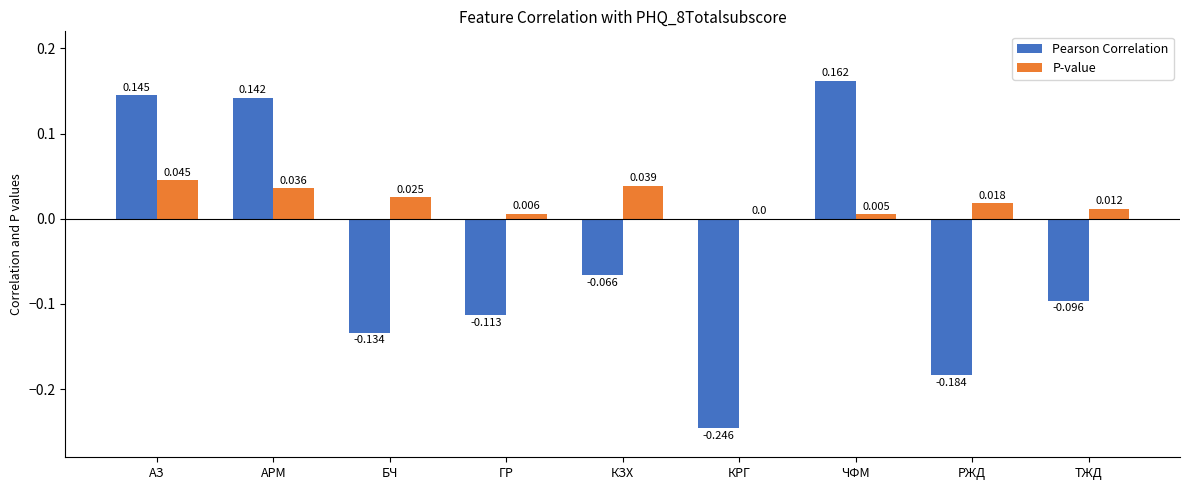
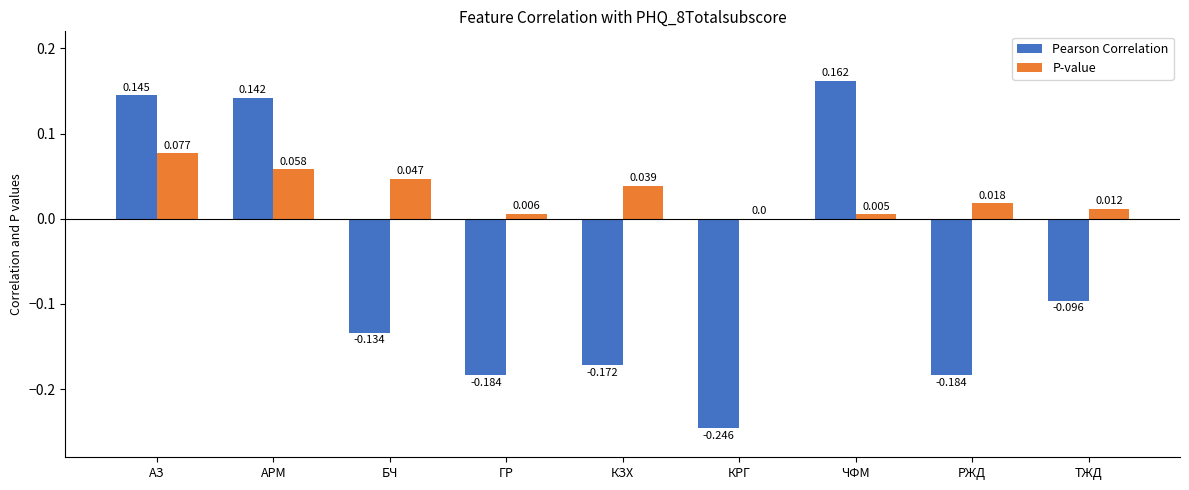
P-value, АЗ: 0.045 -> 0.077
P-value, APM: 0.036 -> 0.058
P-value, БЧ: 0.025 -> 0.047
Pearson Correlation, ГР: -0.113 -> -0.184
Pearson Correlation, КЗХ: -0.066 -> -0.172
